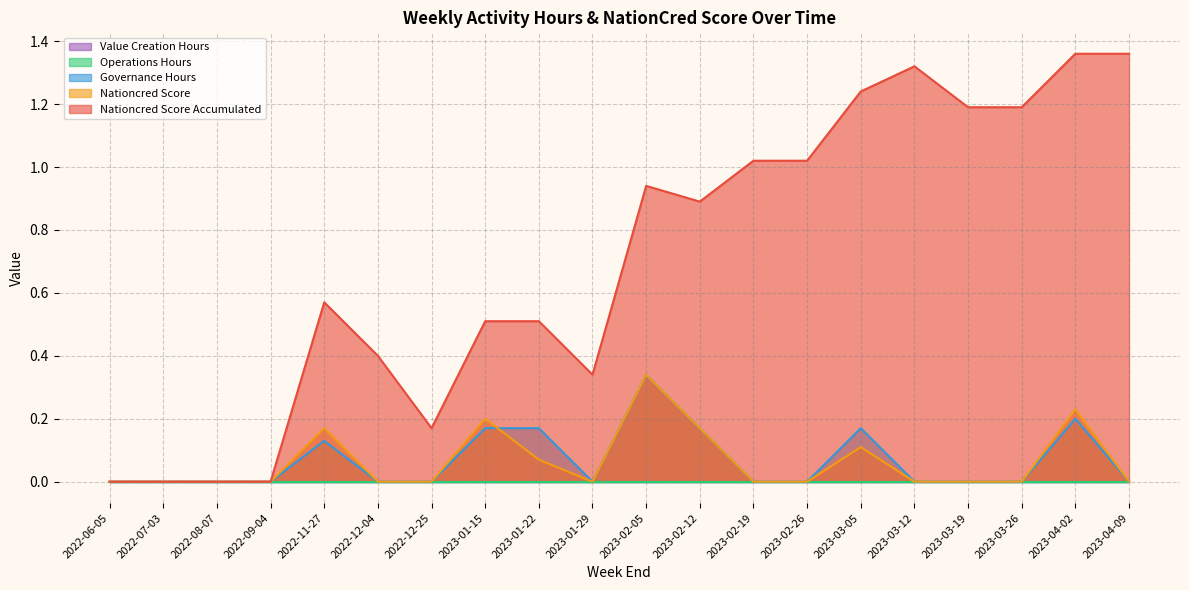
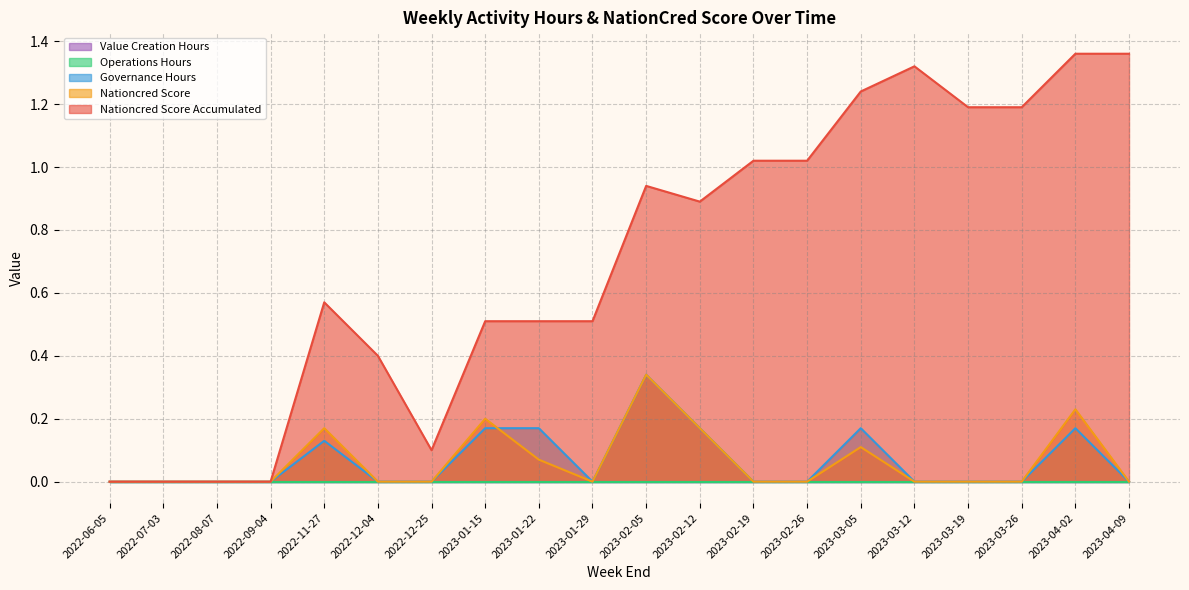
Nationcred Score Accumulated, 2022-12-25: 0.17 -> 0.10
Nationcred Score Accumulated, 2023-01-29: 0.34 -> 0.51
Governance Hours, 2023-04-02: 0.20 -> 0.17
